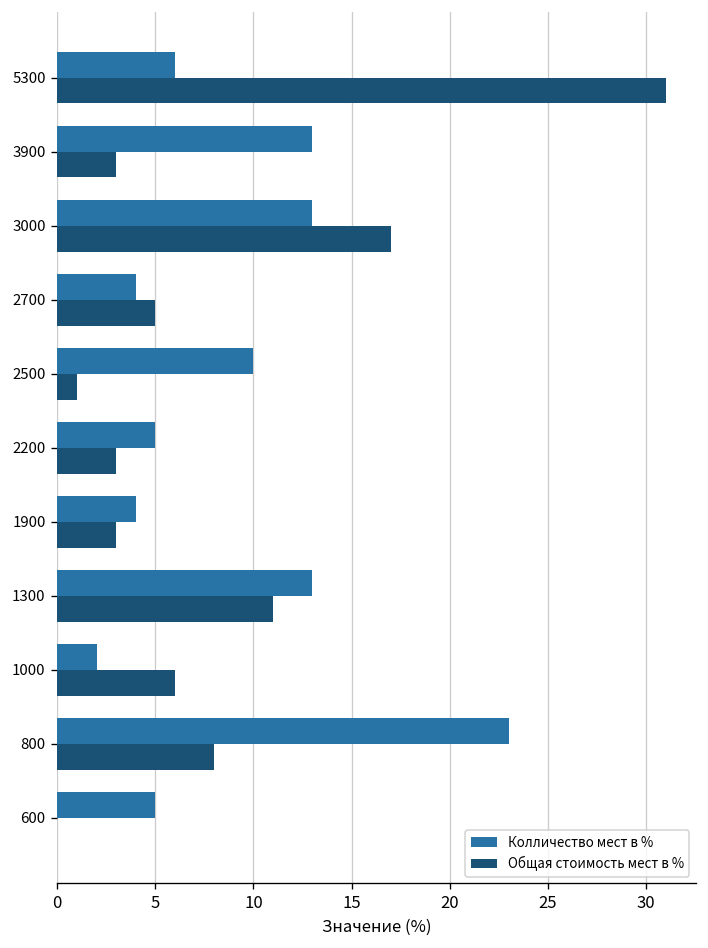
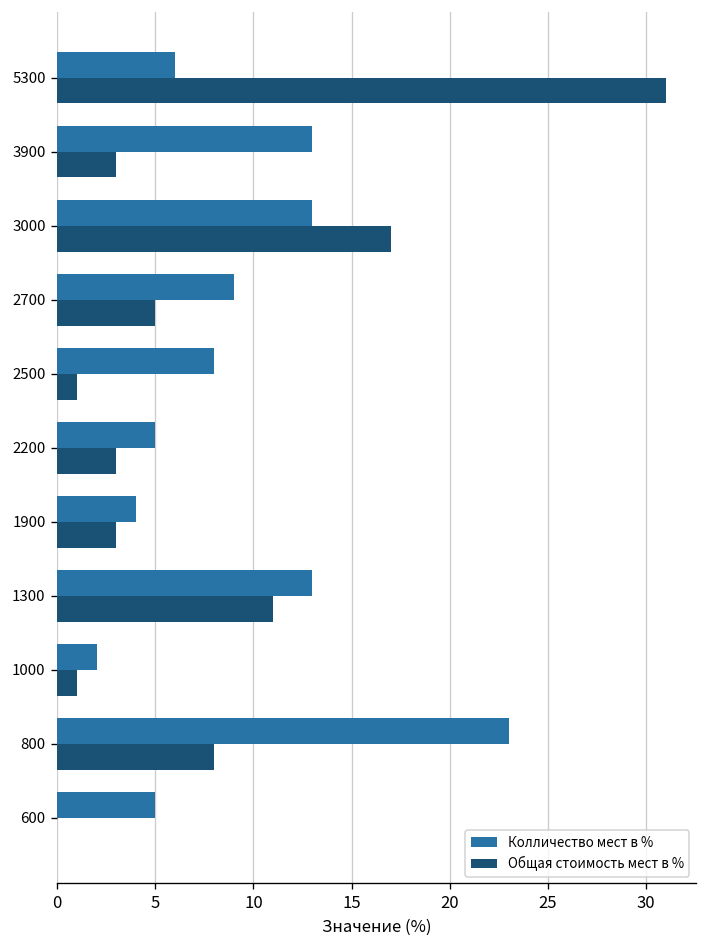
Колличество мест в %, 2700: 4 -> 9
Колличество мест в %, 2500: 10 -> 8
Общая стоимость мест в %, 1000: 6 -> 1
